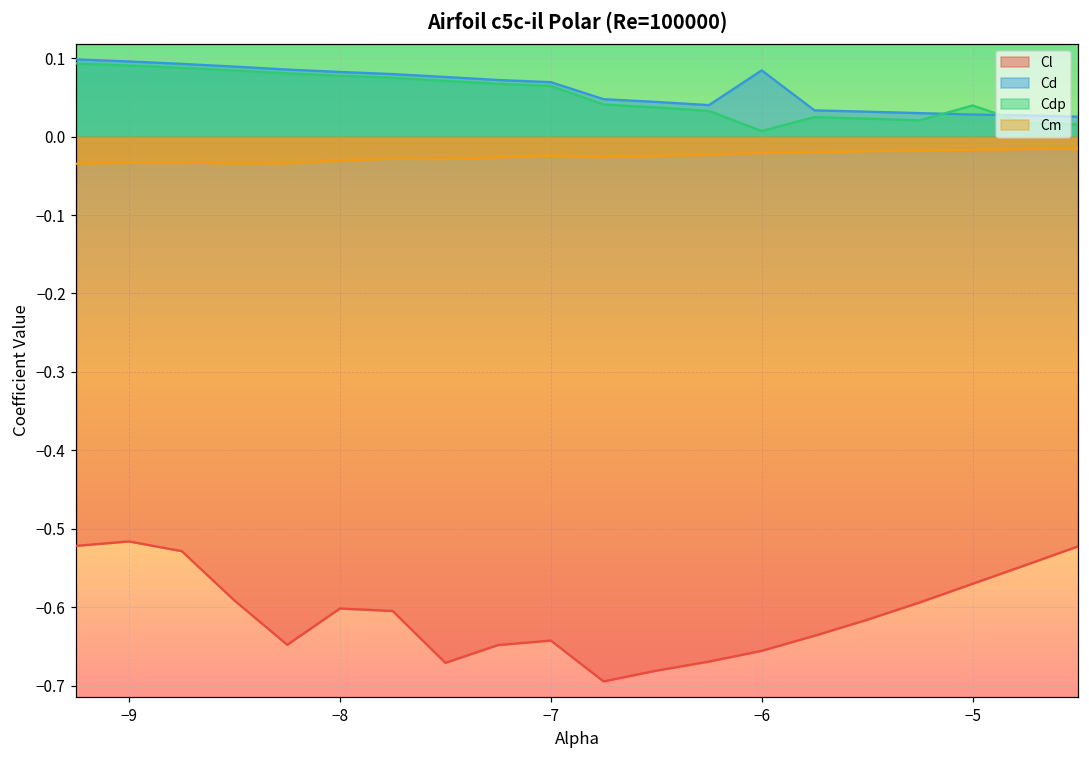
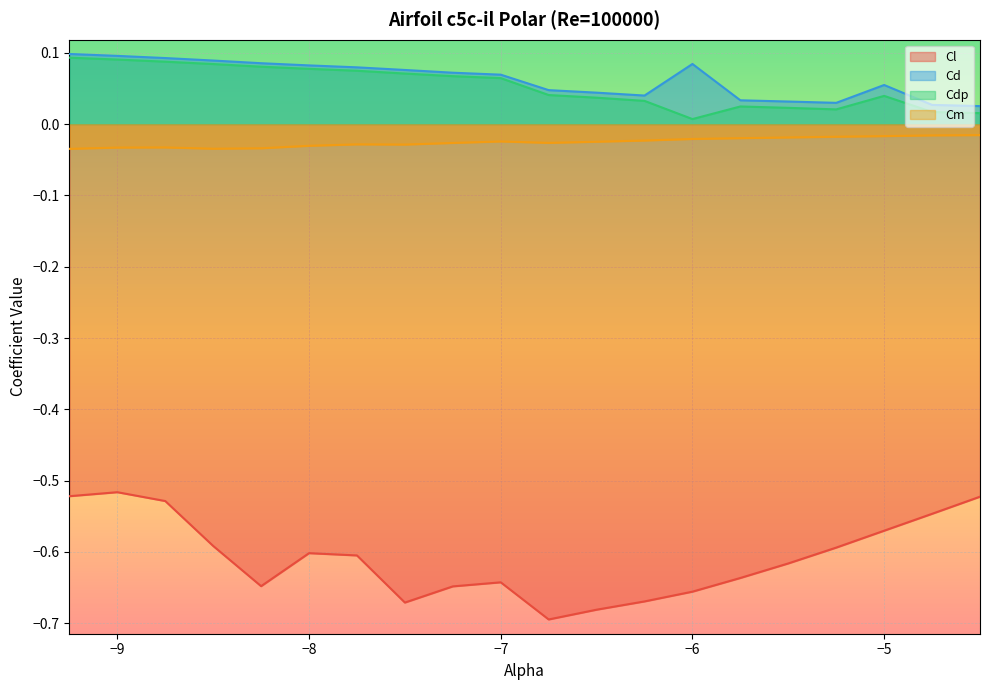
Cd, −5: 0.03 -> 0.05
